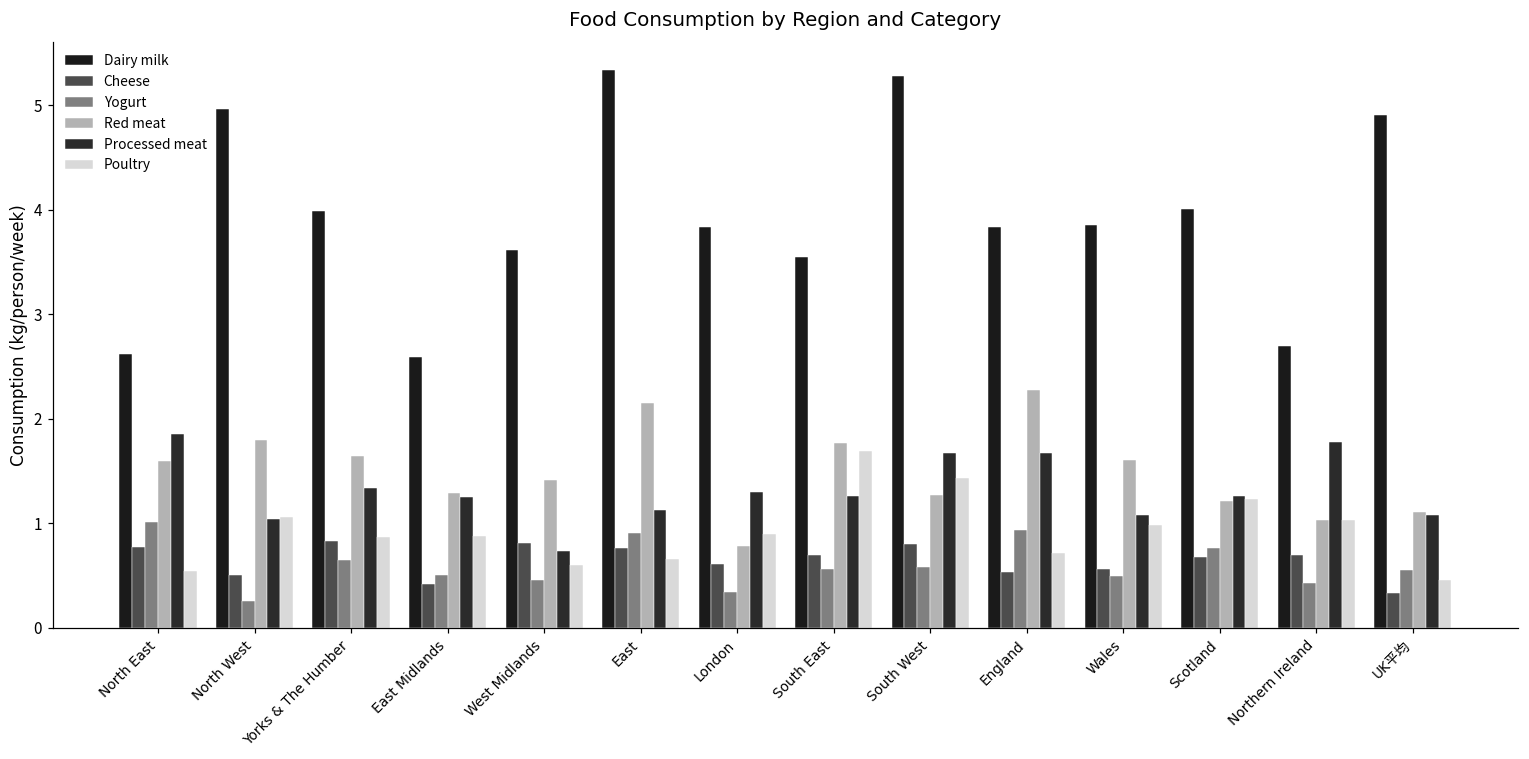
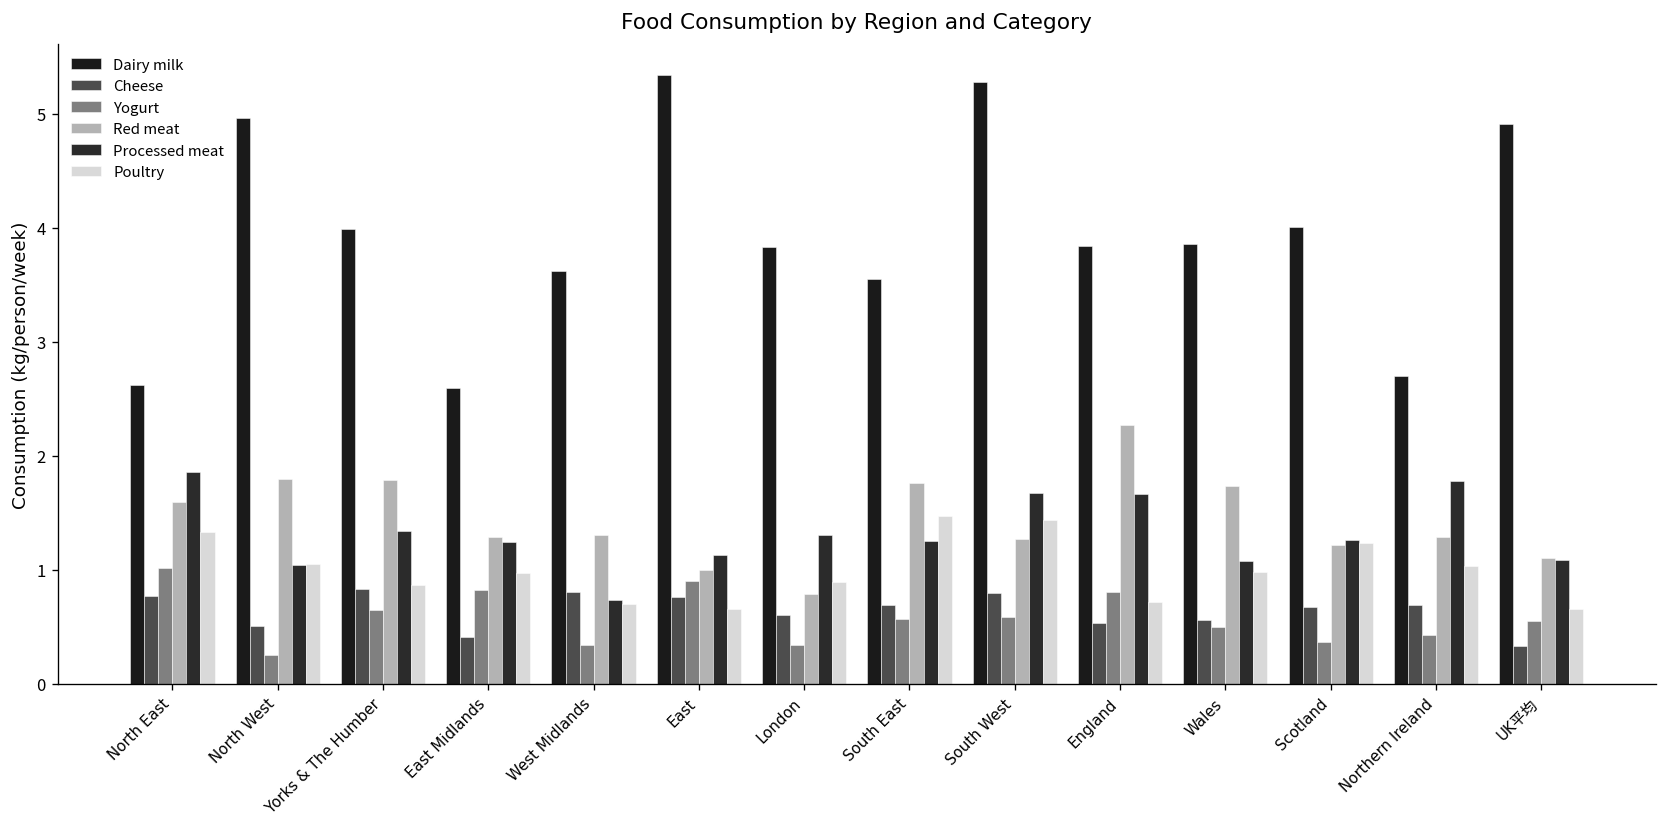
Poultry, North East: 0.5 -> 1.3
Red meat, Yorks & The Humber: 1.6 -> 1.8
Yogurt, East Midlands: 0.5 -> 0.8
Poultry, East Midlands: 0.9 -> 1.0
Yogurt, West Midlands: 0.5 -> 0.3
Red meat, West Midlands: 1.4 -> 1.3
Poultry, West Midlands: 0.6 -> 0.7
Red meat, East: 2.1 -> 1.0
Poultry, South East: 1.7 -> 1.5
Yogurt, England: 0.9 -> 0.8
Red meat, Wales: 1.6 -> 1.7
Yogurt, Scotland: 0.8 -> 0.4
Red meat, Northern Ireland: 1.0 -> 1.3
Poultry, UK平均: 0.5 -> 0.7
